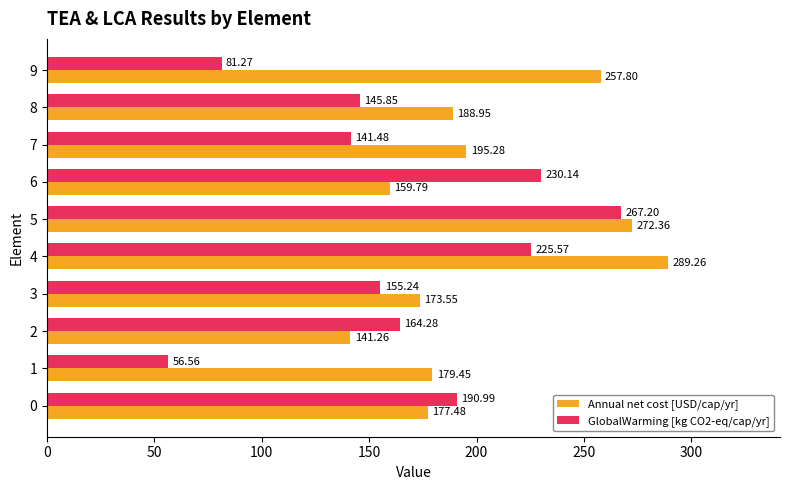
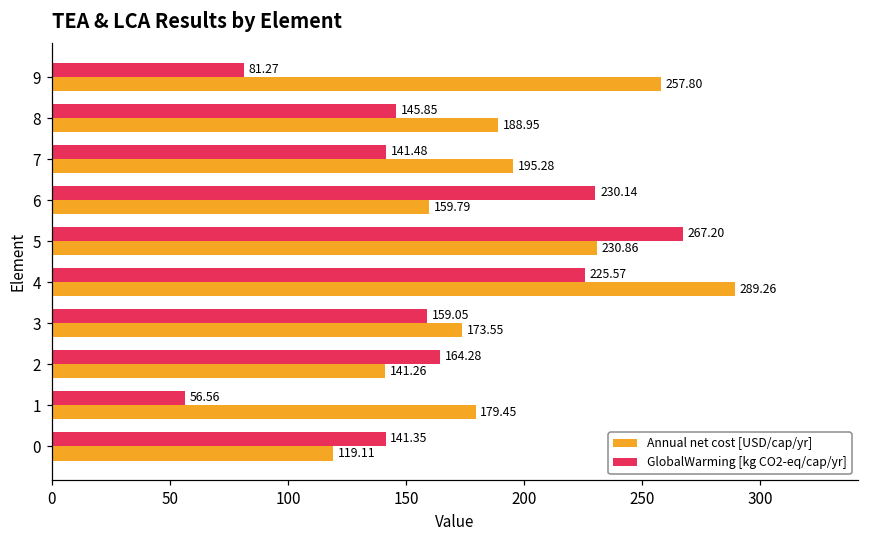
Annual net cost [USD/cap/yr], 5: 272.36 -> 230.86
GlobalWarming [kg CO2-eq/cap/yr], 3: 155.24 -> 159.05
GlobalWarming [kg CO2-eq/cap/yr], 0: 190.99 -> 141.35
Annual net cost [USD/cap/yr], 0: 177.48 -> 119.11
